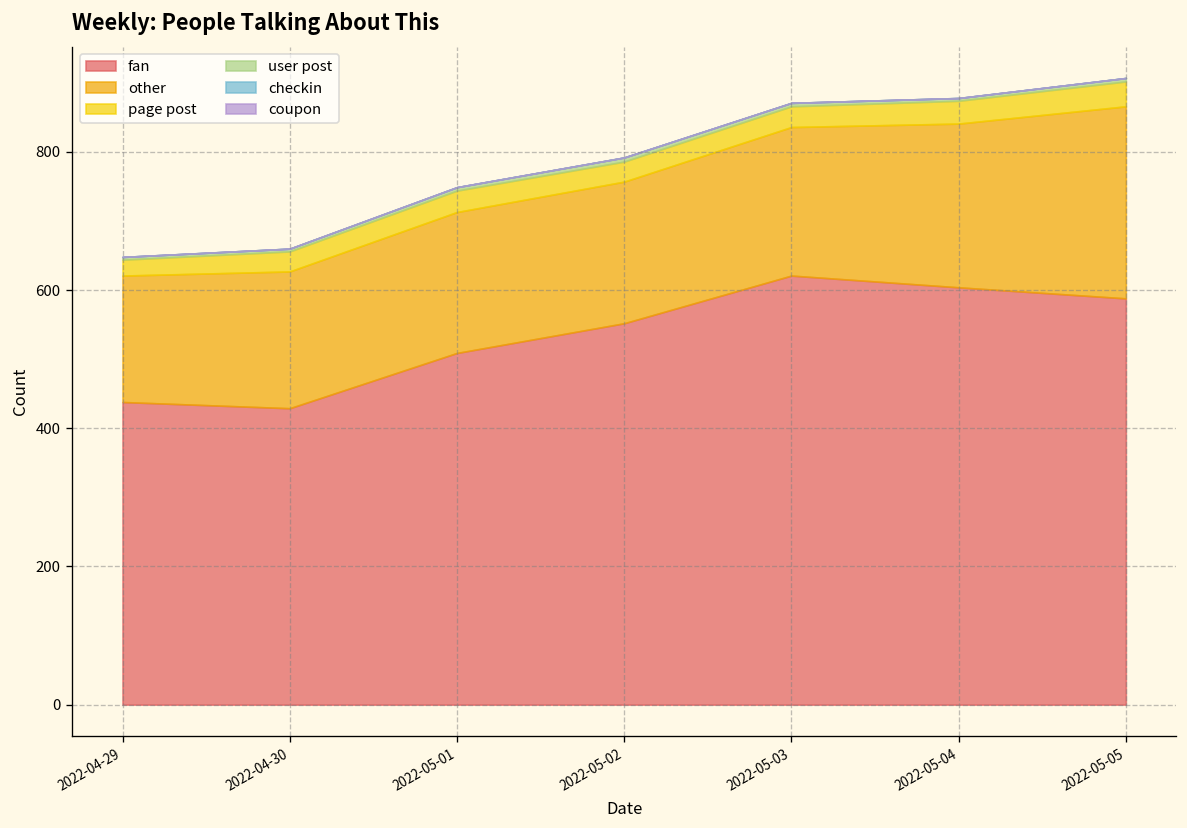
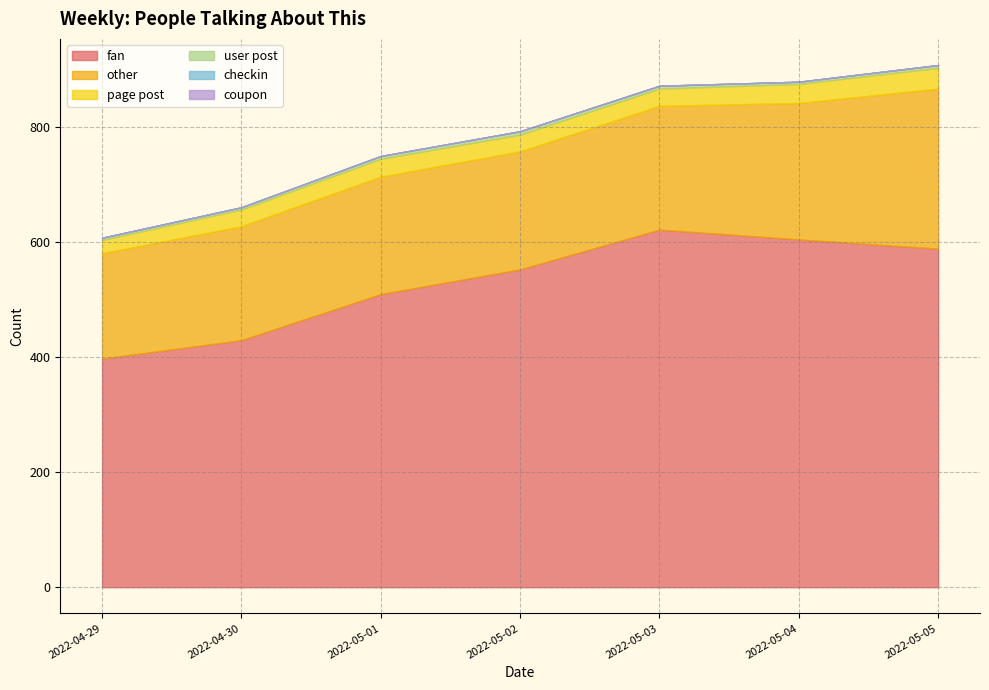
fan, 2022-04-29: 440 -> 400
